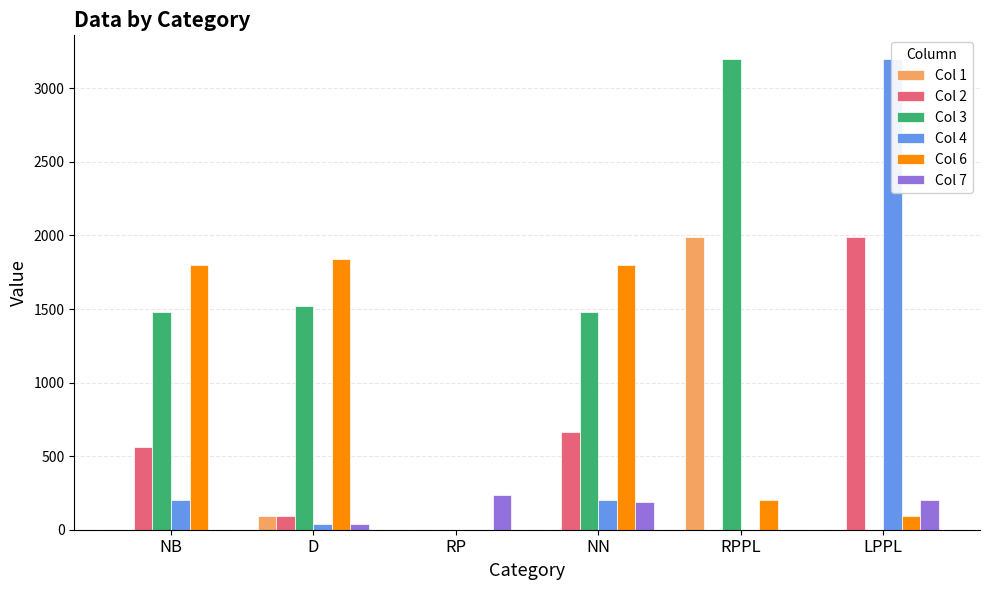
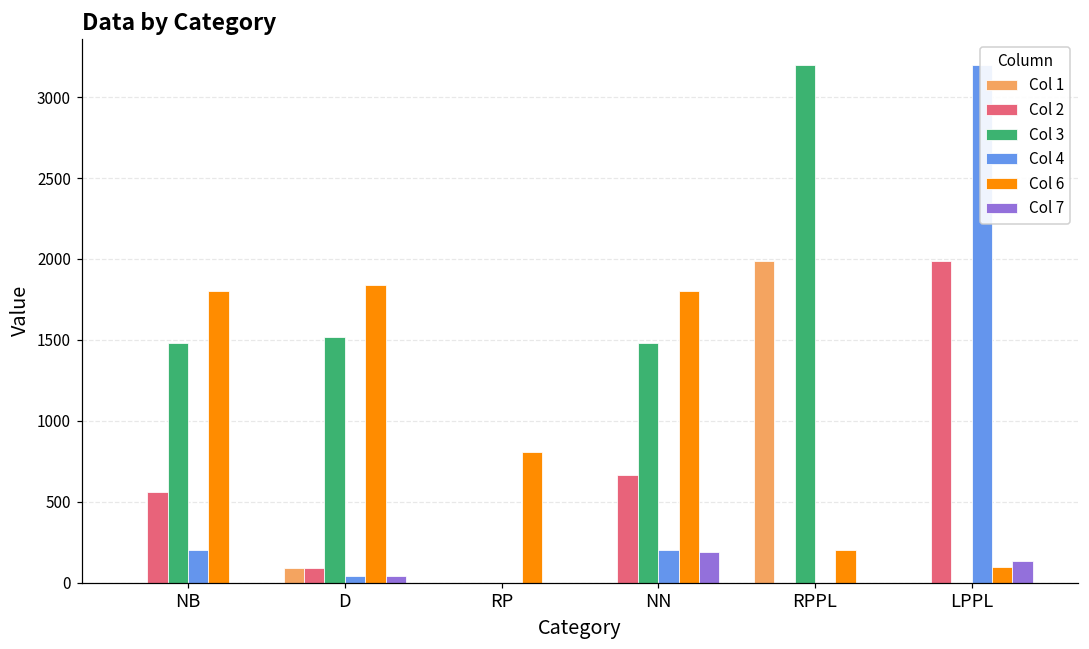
Col 6, RP: 0 -> 810
Col 7, RP: 240 -> 0
Col 7, LPPL: 200 -> 140
